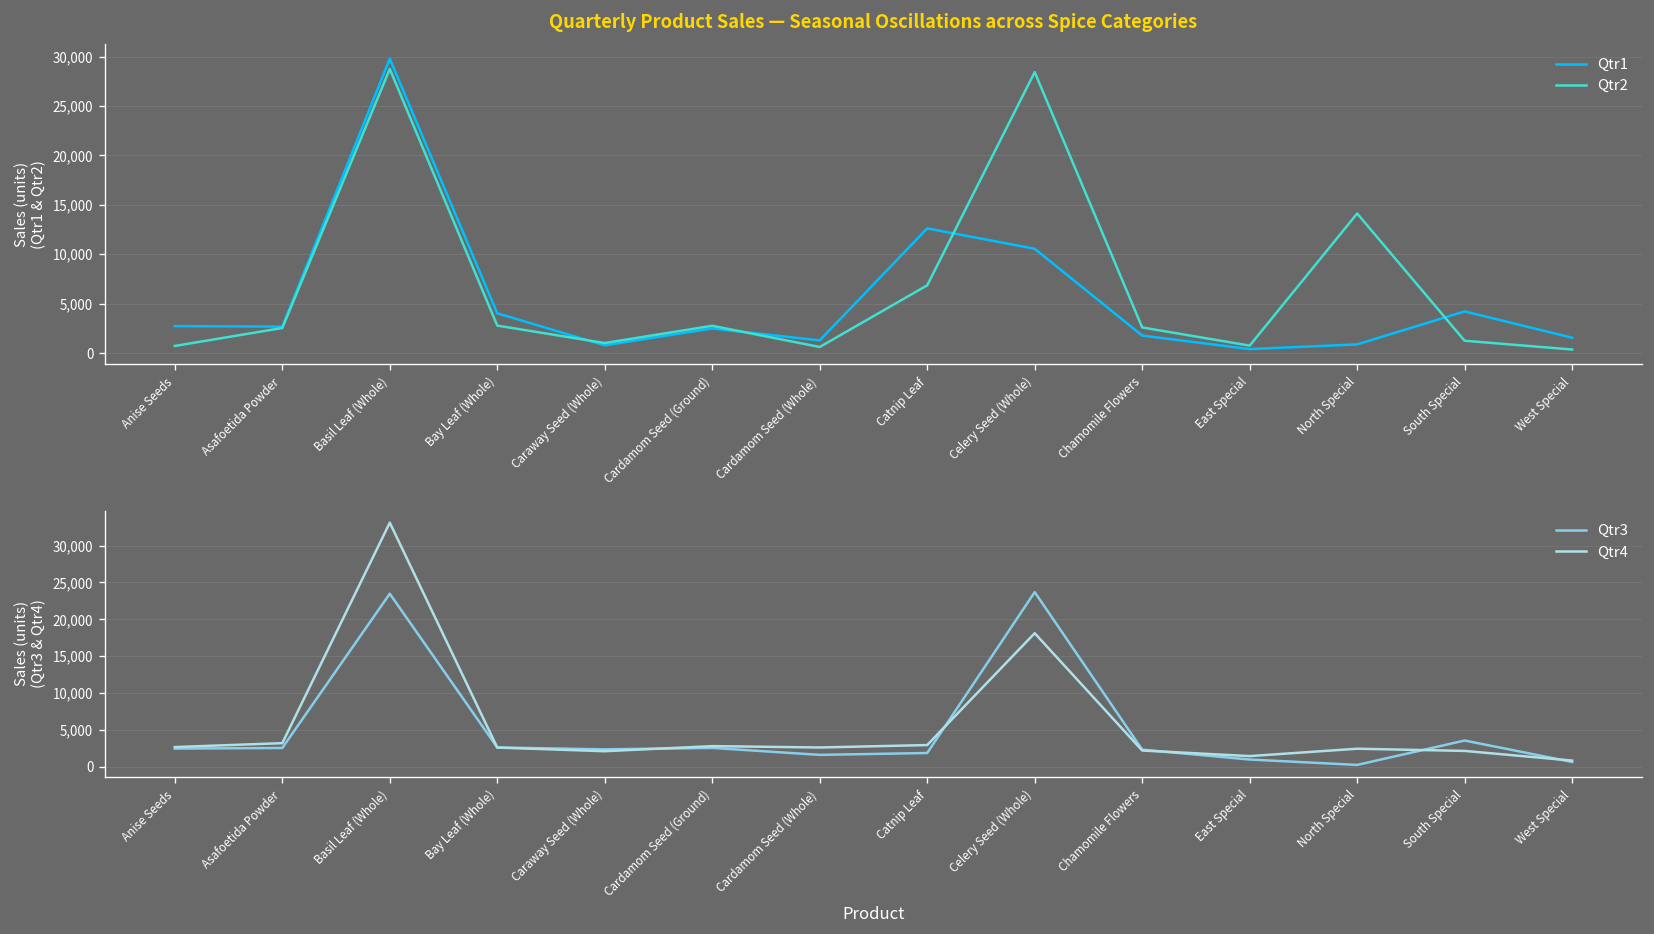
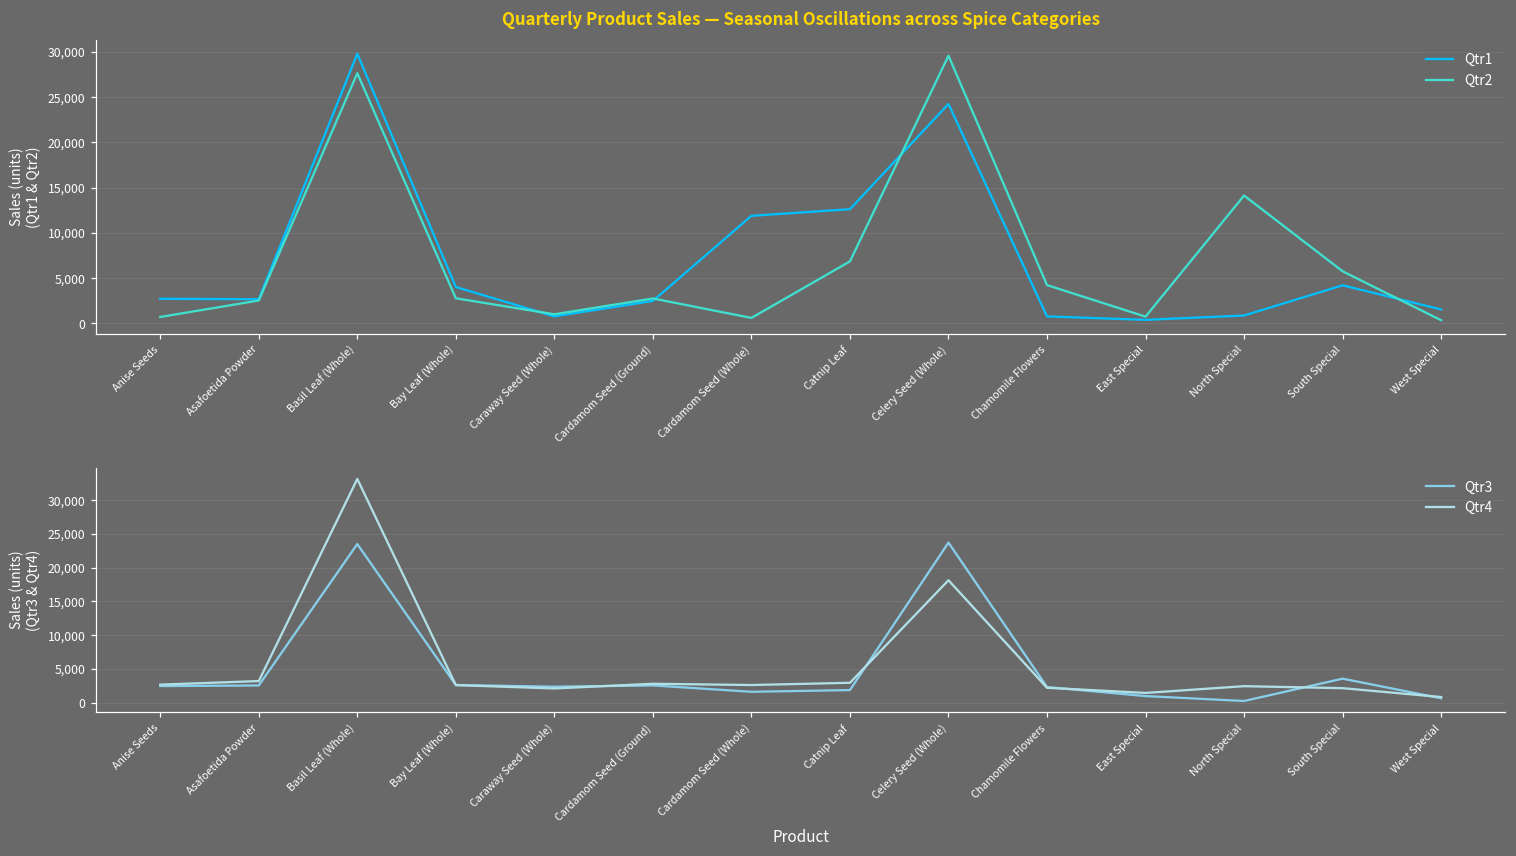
Quarterly Product Sales — Seasonal Oscillations across Spice Categories, Qtr2, Basil Leaf (Whole): 29,000 -> 28,000
Quarterly Product Sales — Seasonal Oscillations across Spice Categories, Qtr1, Cardamom Seed (Whole): 1,000 -> 12,000
Quarterly Product Sales — Seasonal Oscillations across Spice Categories, Qtr1, Celery Seed (Whole): 11,000 -> 24,000
Quarterly Product Sales — Seasonal Oscillations across Spice Categories, Qtr2, Celery Seed (Whole): 28,000 -> 30,000
Quarterly Product Sales — Seasonal Oscillations across Spice Categories, Qtr1, Chamomile Flowers: 2,000 -> 1,000
Quarterly Product Sales — Seasonal Oscillations across Spice Categories, Qtr2, Chamomile Flowers: 3,000 -> 4,000
Quarterly Product Sales — Seasonal Oscillations across Spice Categories, Qtr2, South Special: 1,000 -> 6,000
